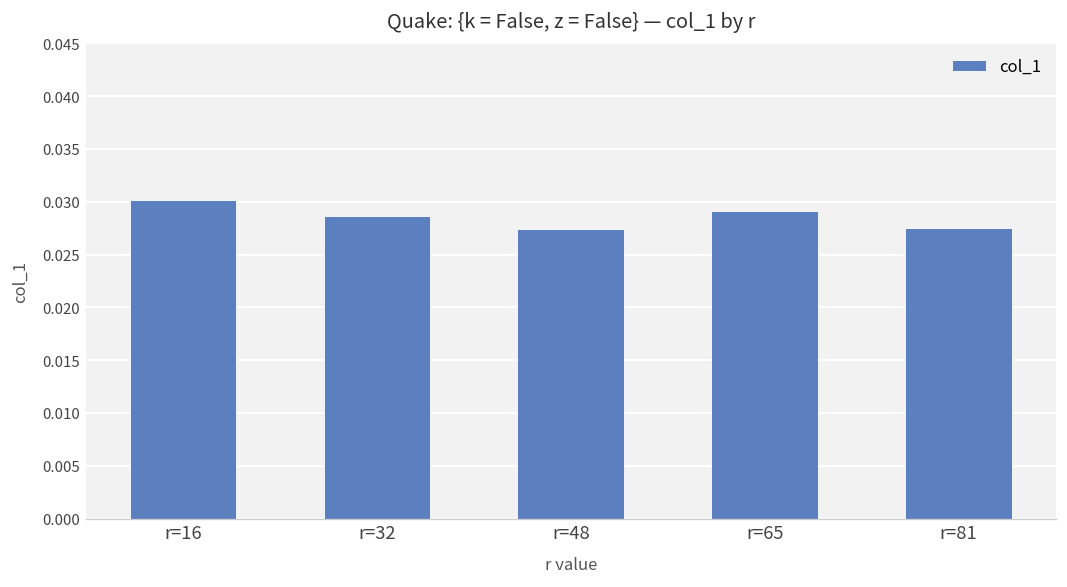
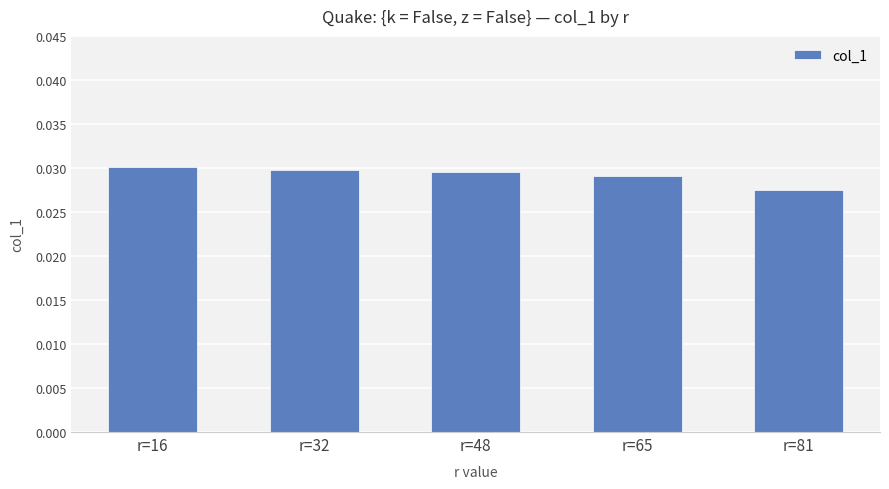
r=32: 0.029 -> 0.030
r=48: 0.027 -> 0.029
